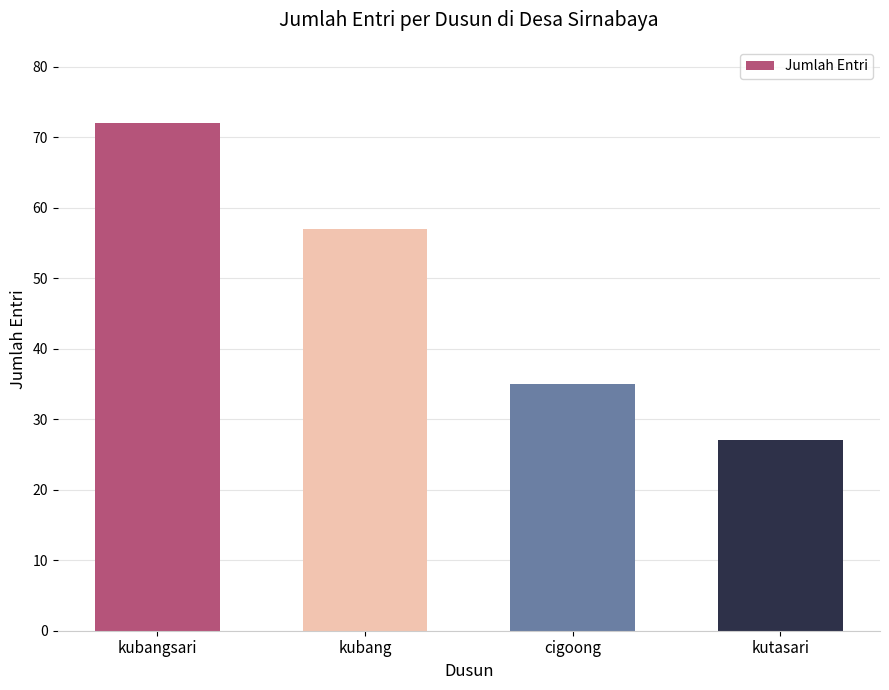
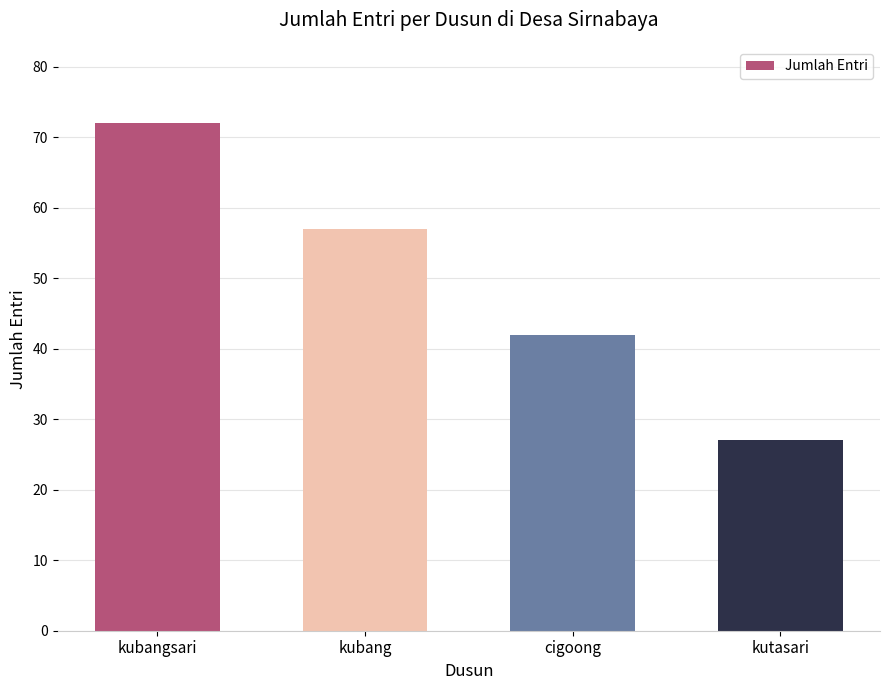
cigoong: 35 -> 42
